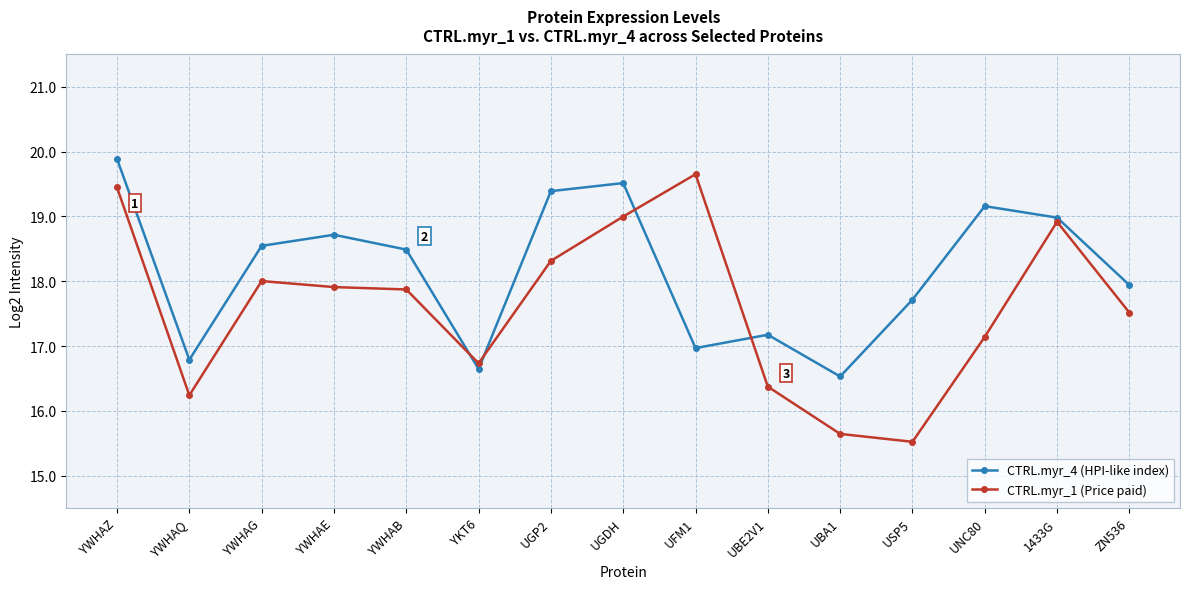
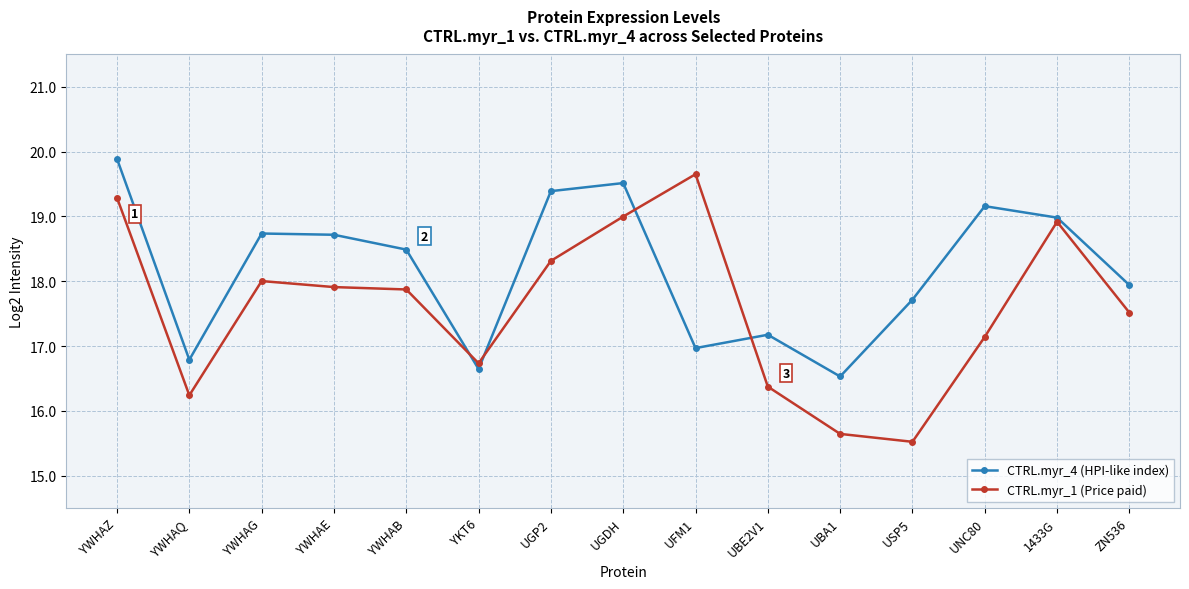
CTRL.myr_1 (Price paid), YWHAZ: 19.4 -> 19.3
CTRL.myr_4 (HPI-like index), YWHAG: 18.5 -> 18.7
